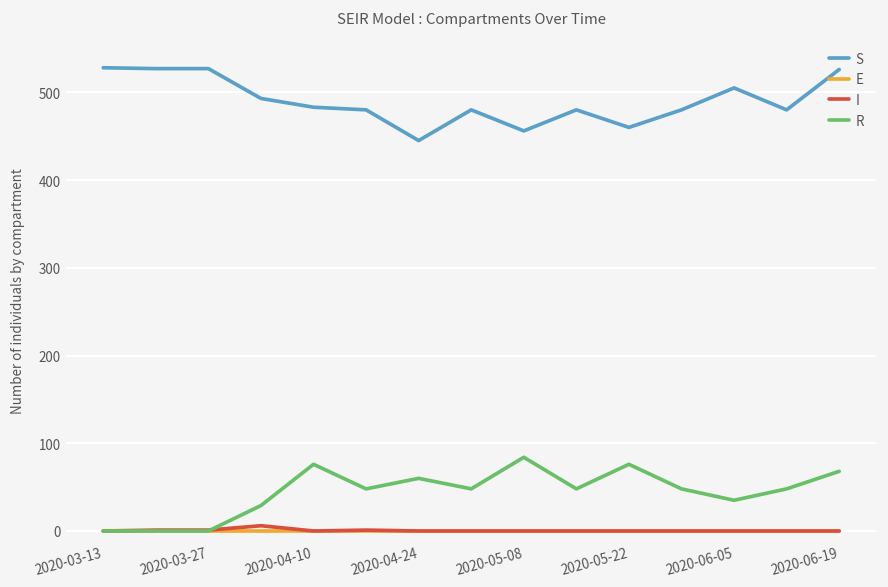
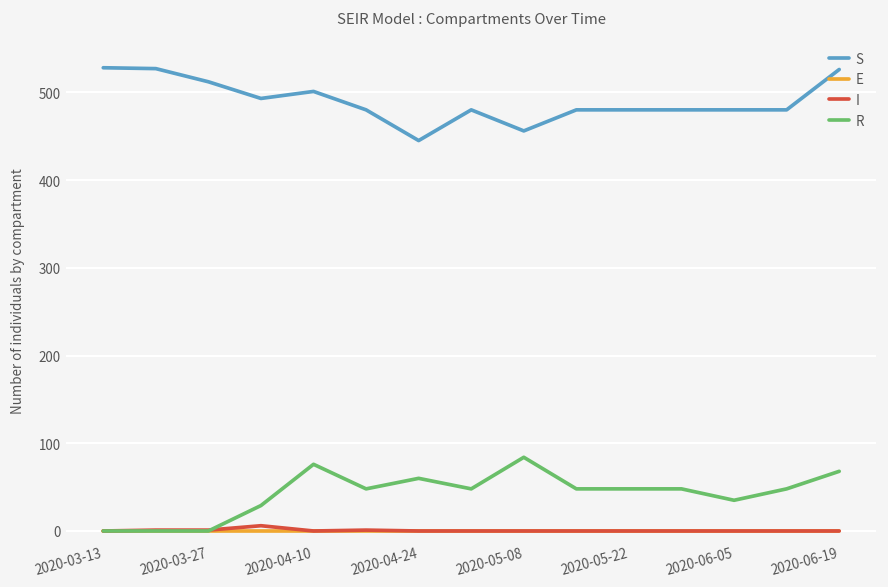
S, 2020-03-27: 530 -> 510
S, 2020-04-10: 480 -> 500
S, 2020-05-22: 460 -> 480
R, 2020-05-22: 80 -> 50
S, 2020-06-05: 510 -> 480
